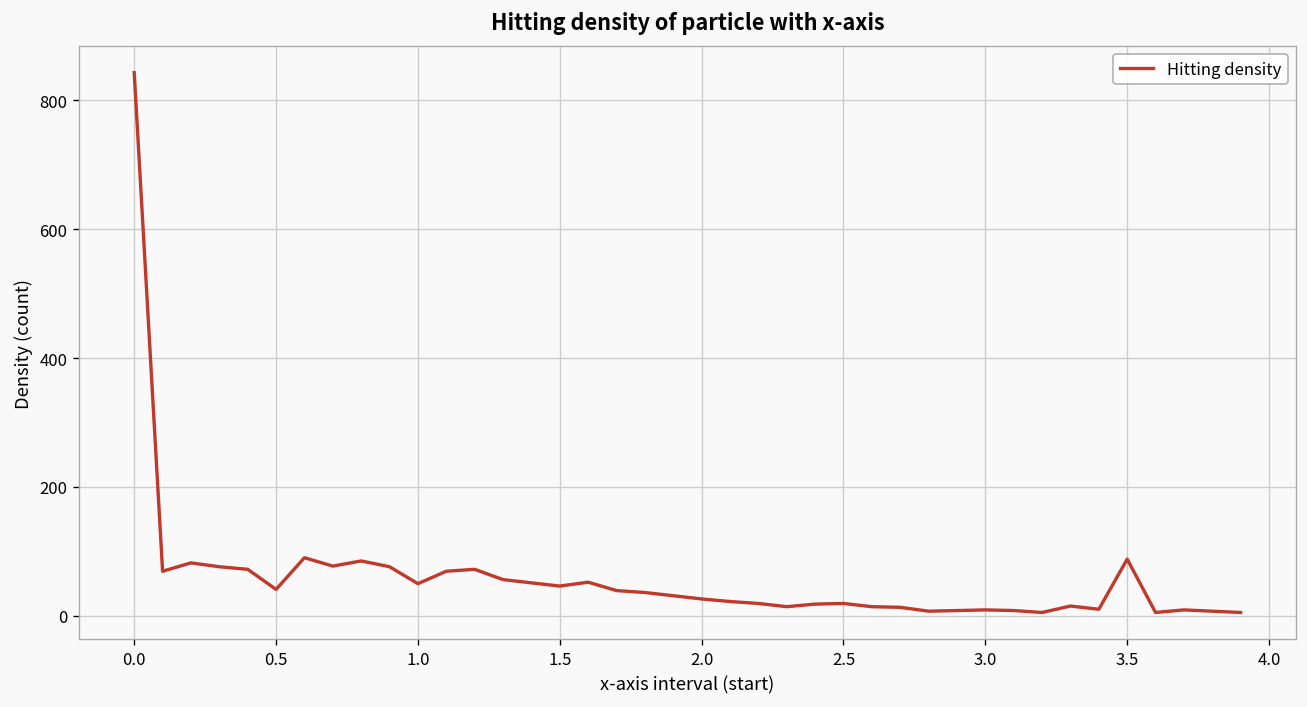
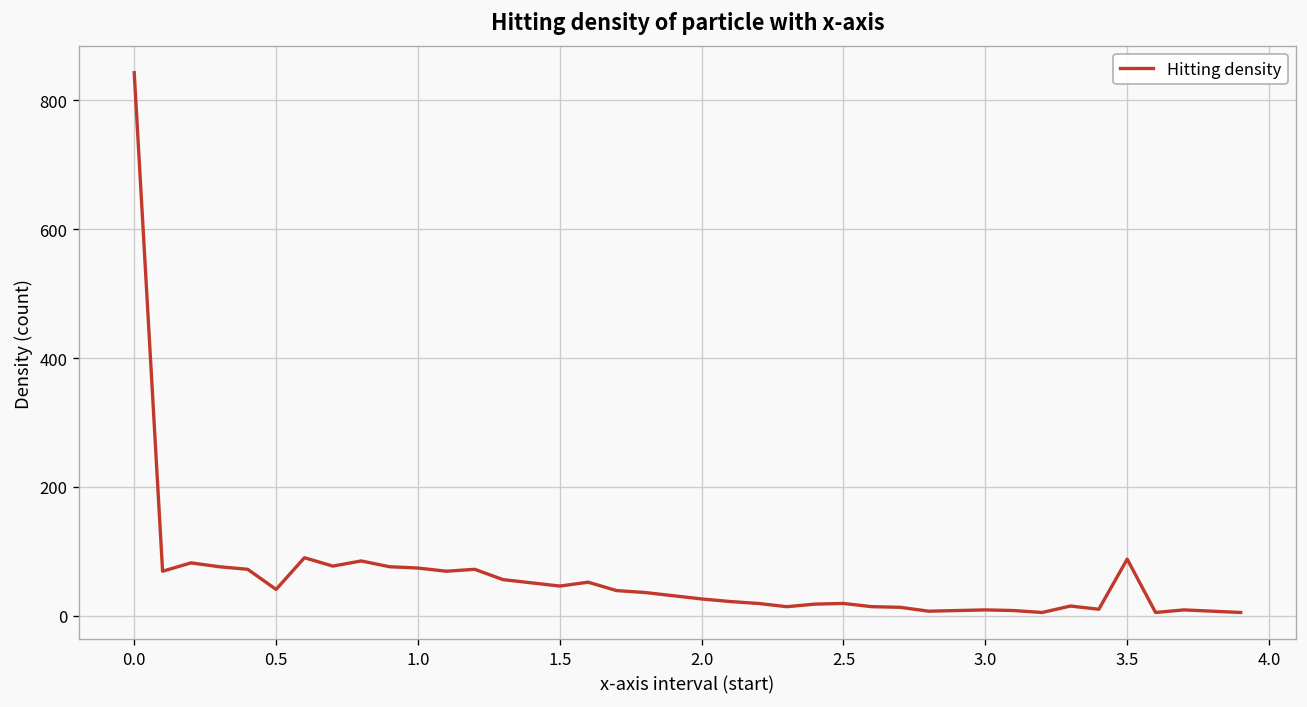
1.0: 50 -> 70
